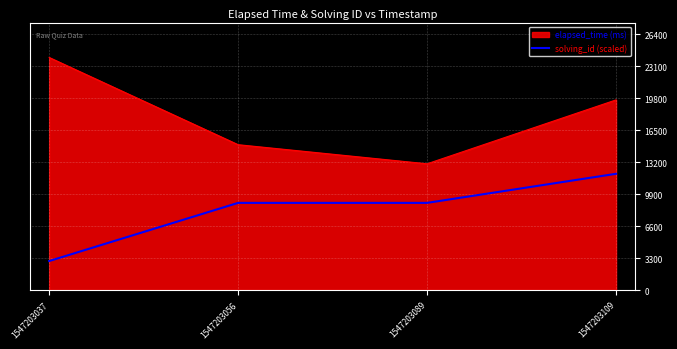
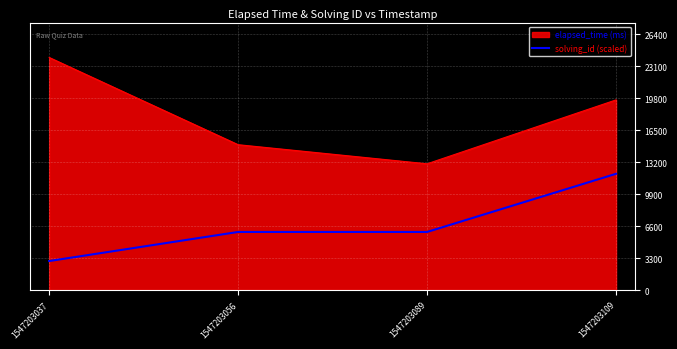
solving_id (scaled), 1547203056: 9000 -> 6000
solving_id (scaled), 1547203089: 9000 -> 6000
